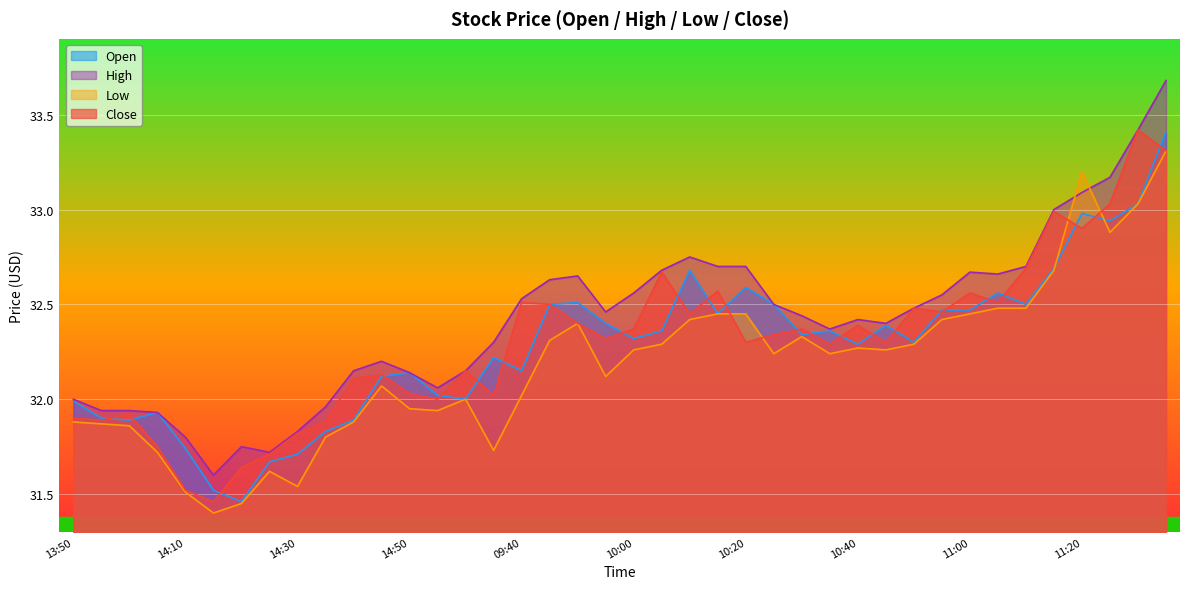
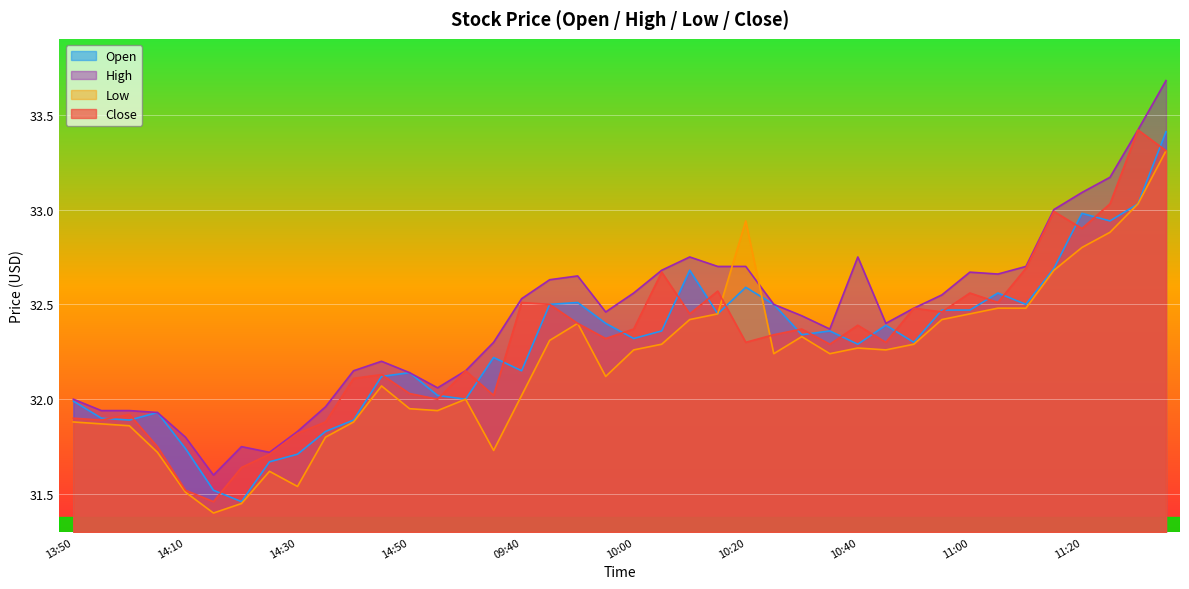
Low, 10:20: 32.45 -> 32.94
High, 10:40: 32.42 -> 32.75
Low, 11:20: 33.2 -> 32.8
